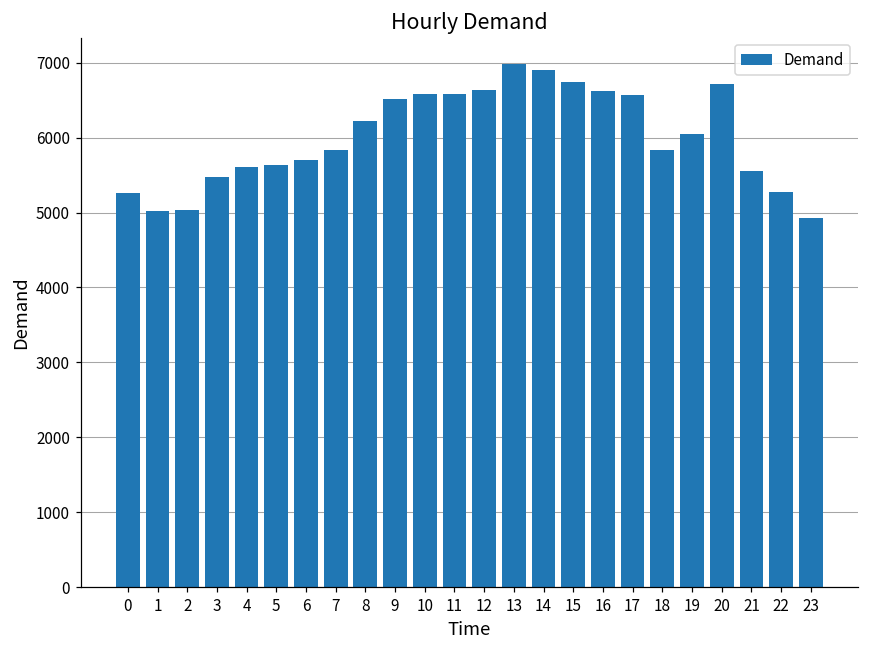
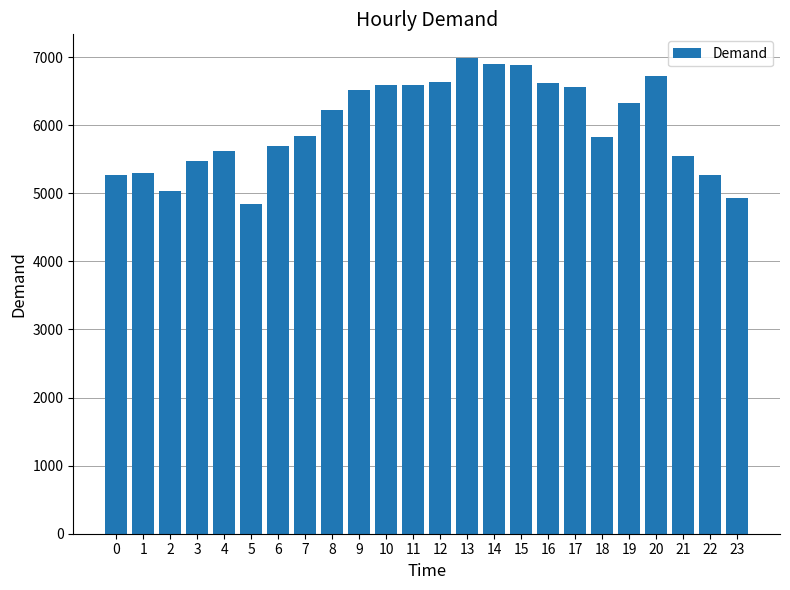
1: 5000 -> 5300
5: 5600 -> 4800
15: 6700 -> 6900
19: 6000 -> 6300
